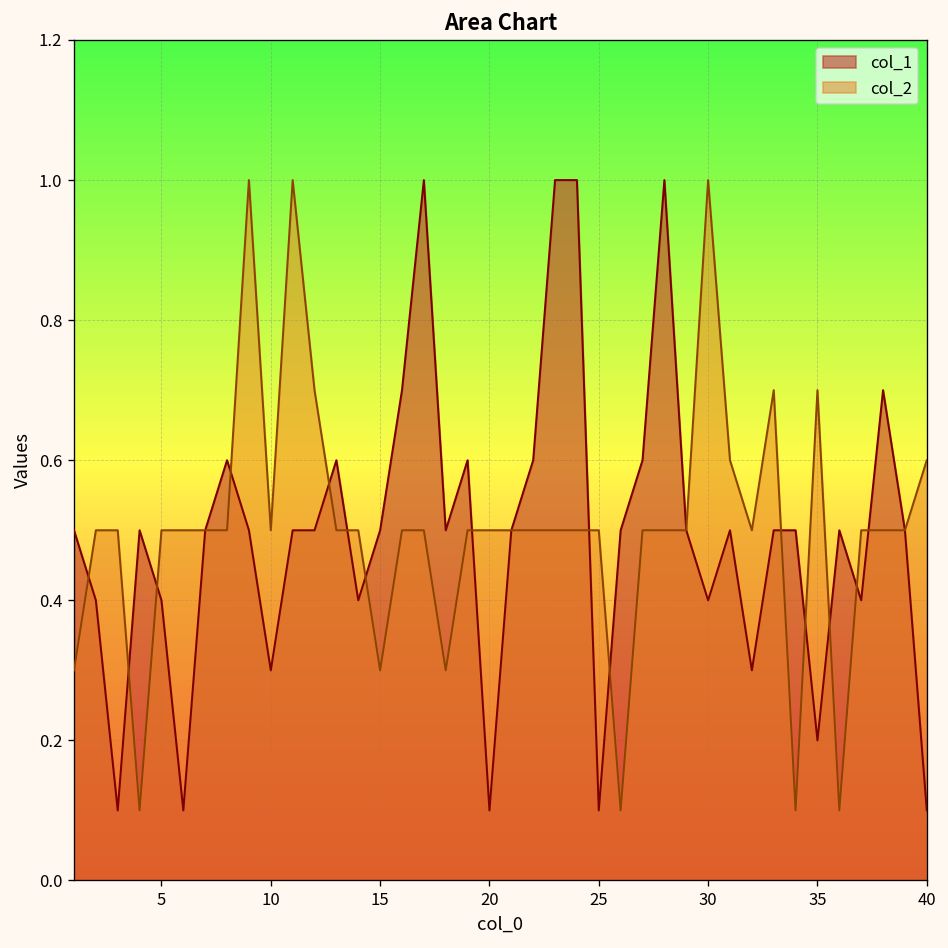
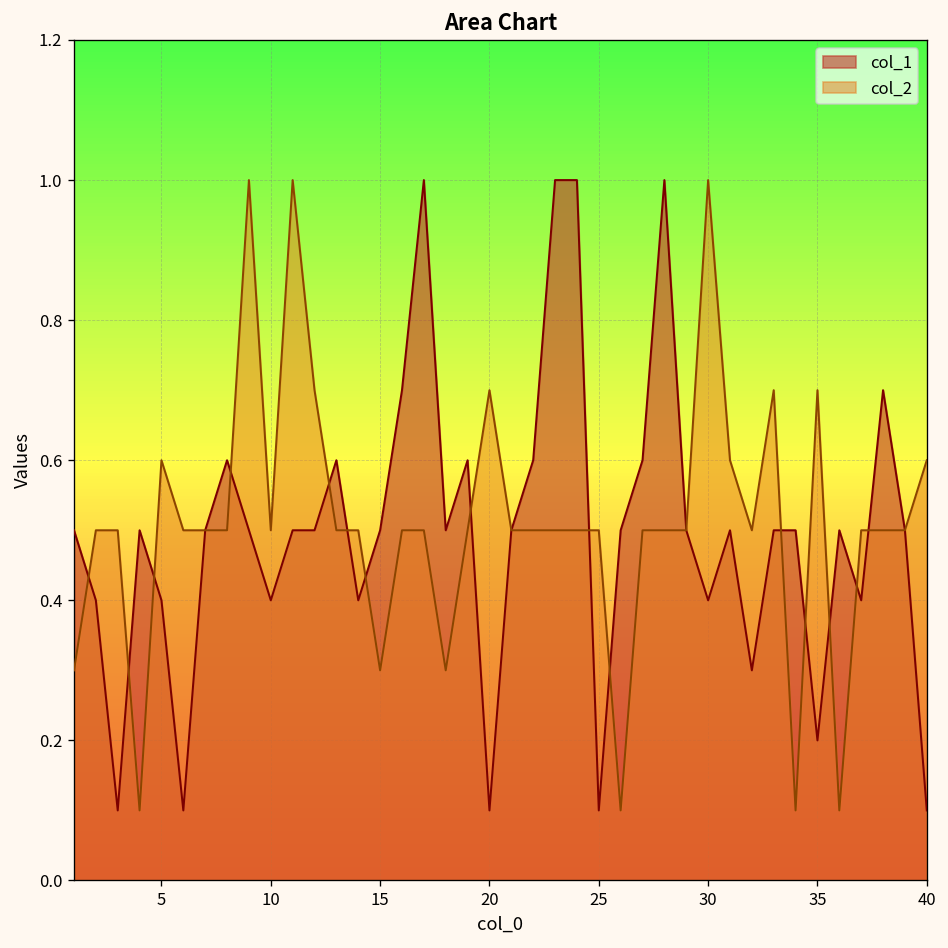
col_2, 5: 0.5 -> 0.6
col_1, 10: 0.3 -> 0.4
col_2, 20: 0.5 -> 0.7
